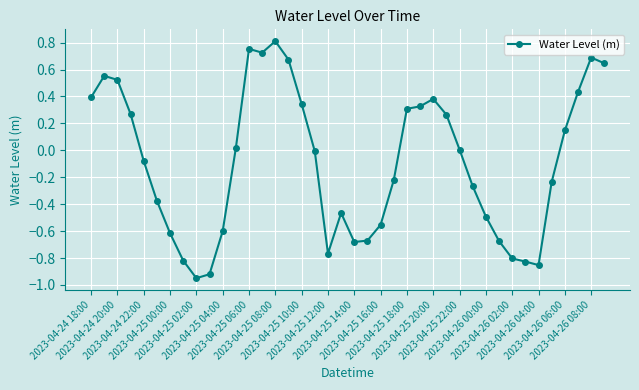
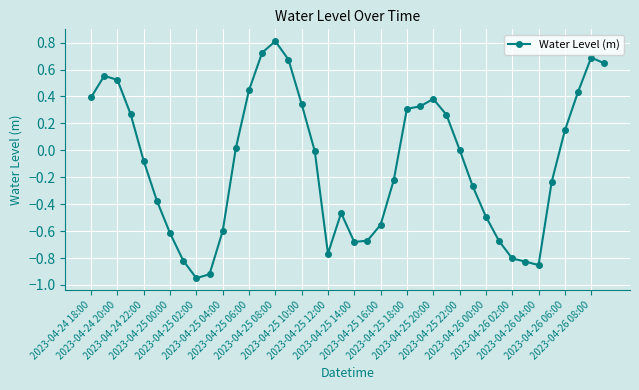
2023-04-25 06:00: 0.75 -> 0.45
